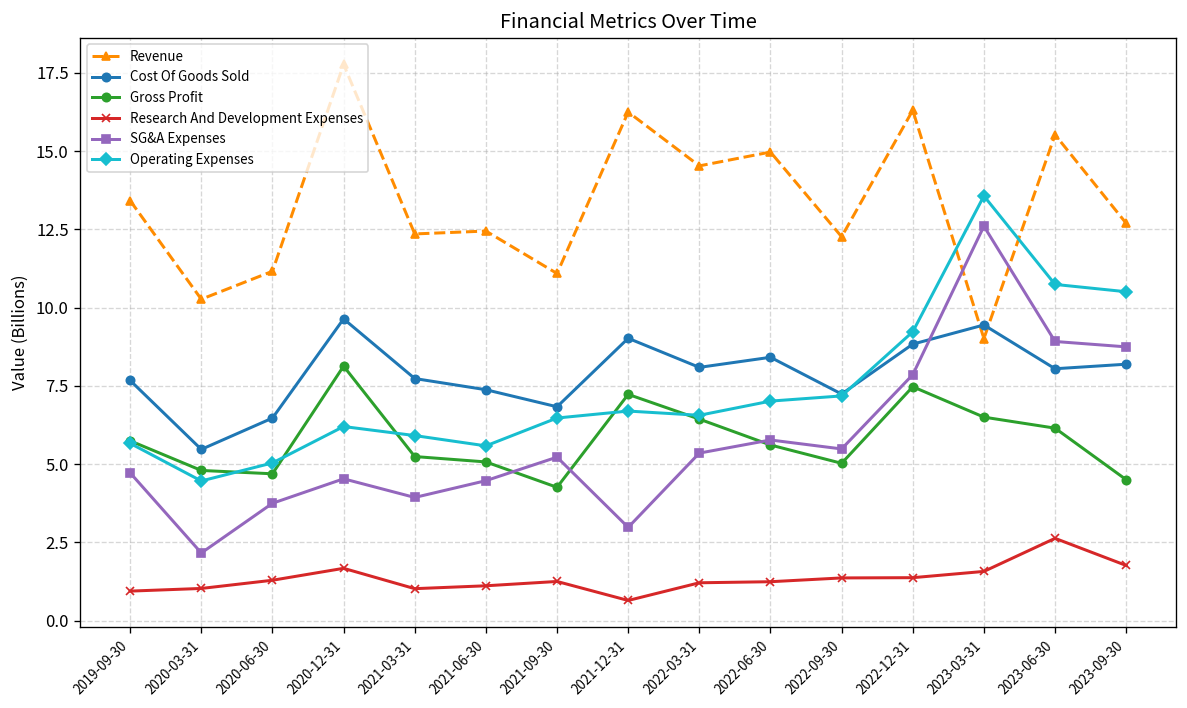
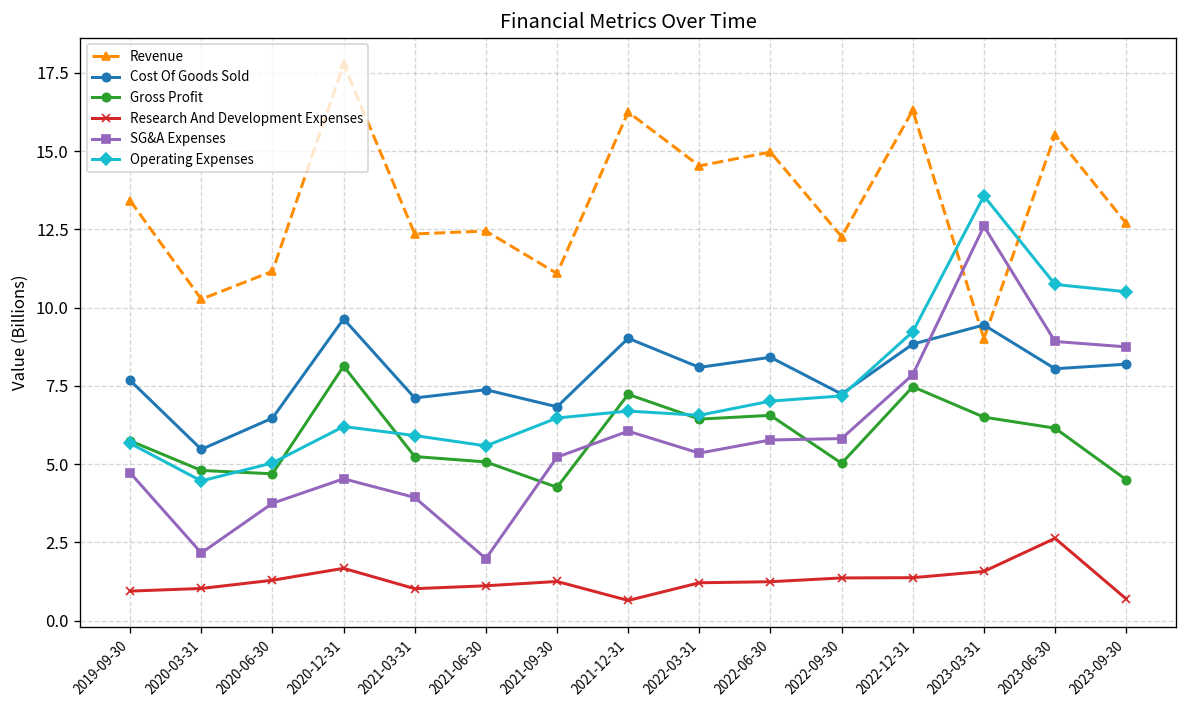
Cost Of Goods Sold, 2021-03-31: 7.7 -> 7.1
SG&A Expenses, 2021-06-30: 4.5 -> 2.0
SG&A Expenses, 2021-12-31: 3.0 -> 6.1
Gross Profit, 2022-06-30: 5.6 -> 6.6
SG&A Expenses, 2022-09-30: 5.5 -> 5.8
Research And Development Expenses, 2023-09-30: 1.8 -> 0.7
